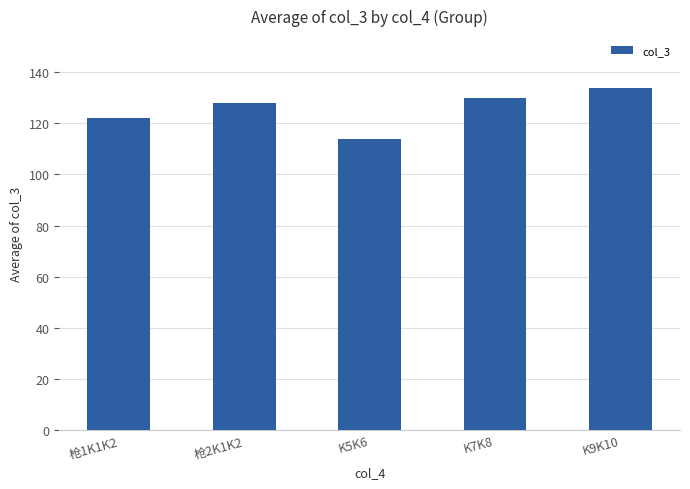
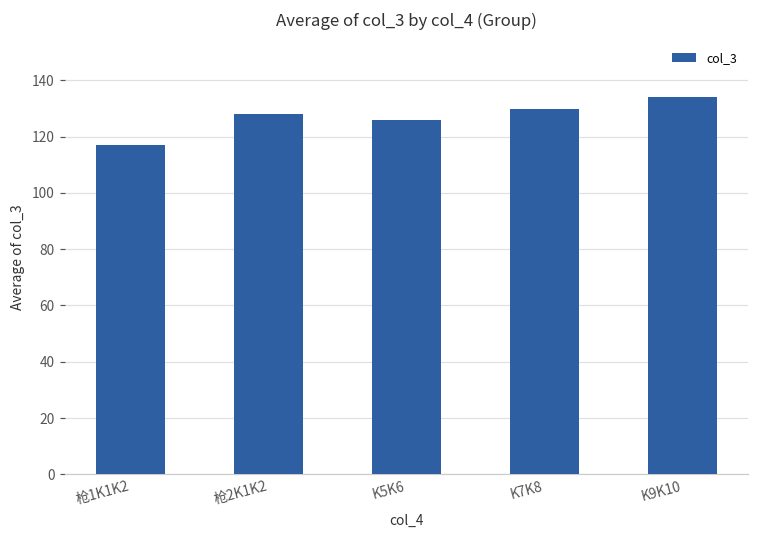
枪1K1K2: 122 -> 117
K5K6: 114 -> 126
